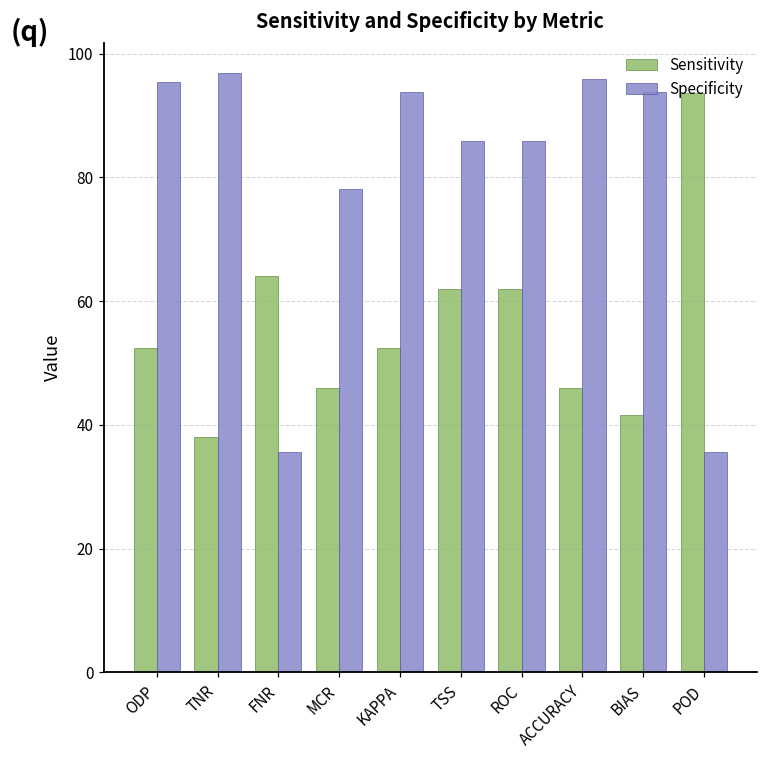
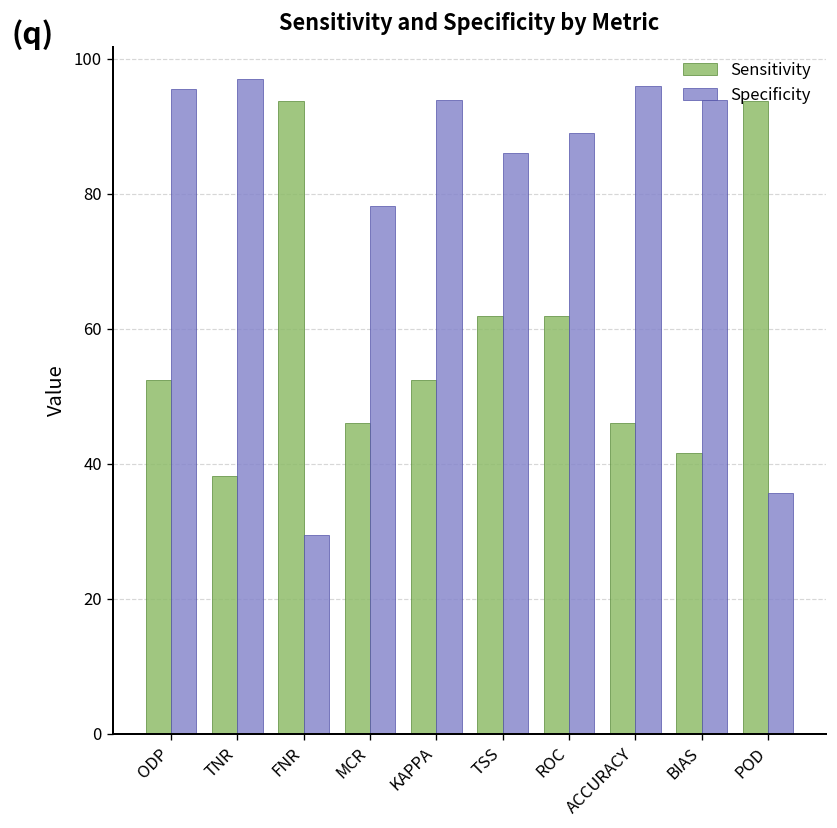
Sensitivity, FNR: 64 -> 94
Specificity, FNR: 36 -> 29
Specificity, ROC: 86 -> 89
